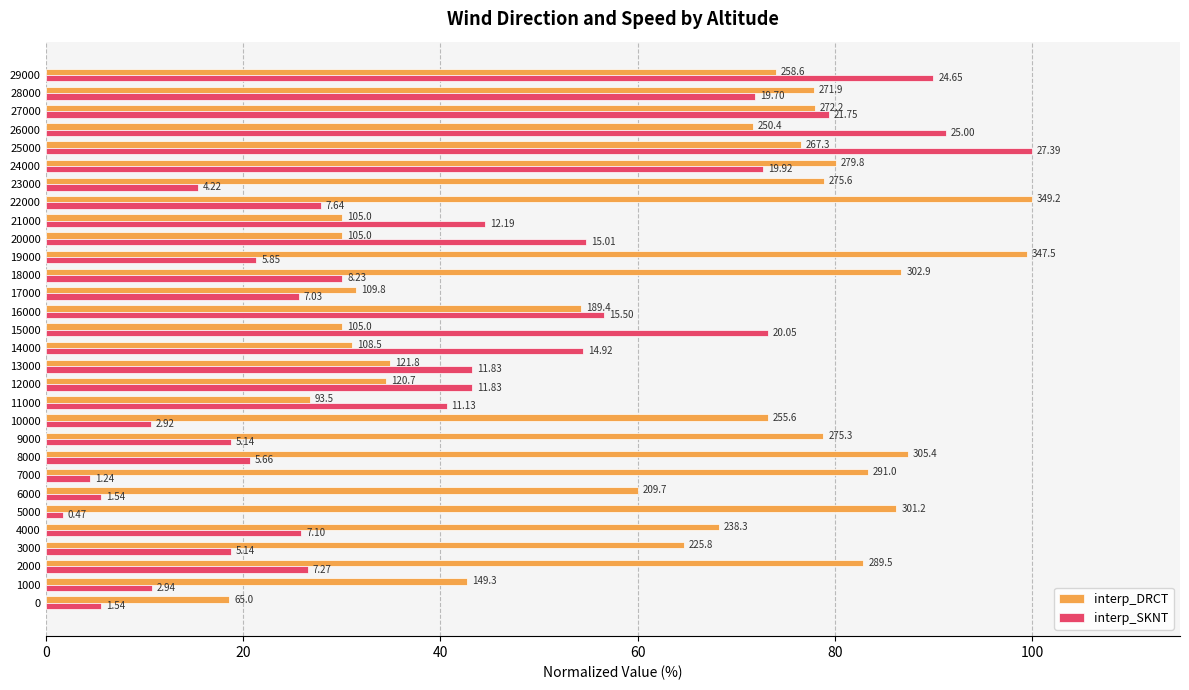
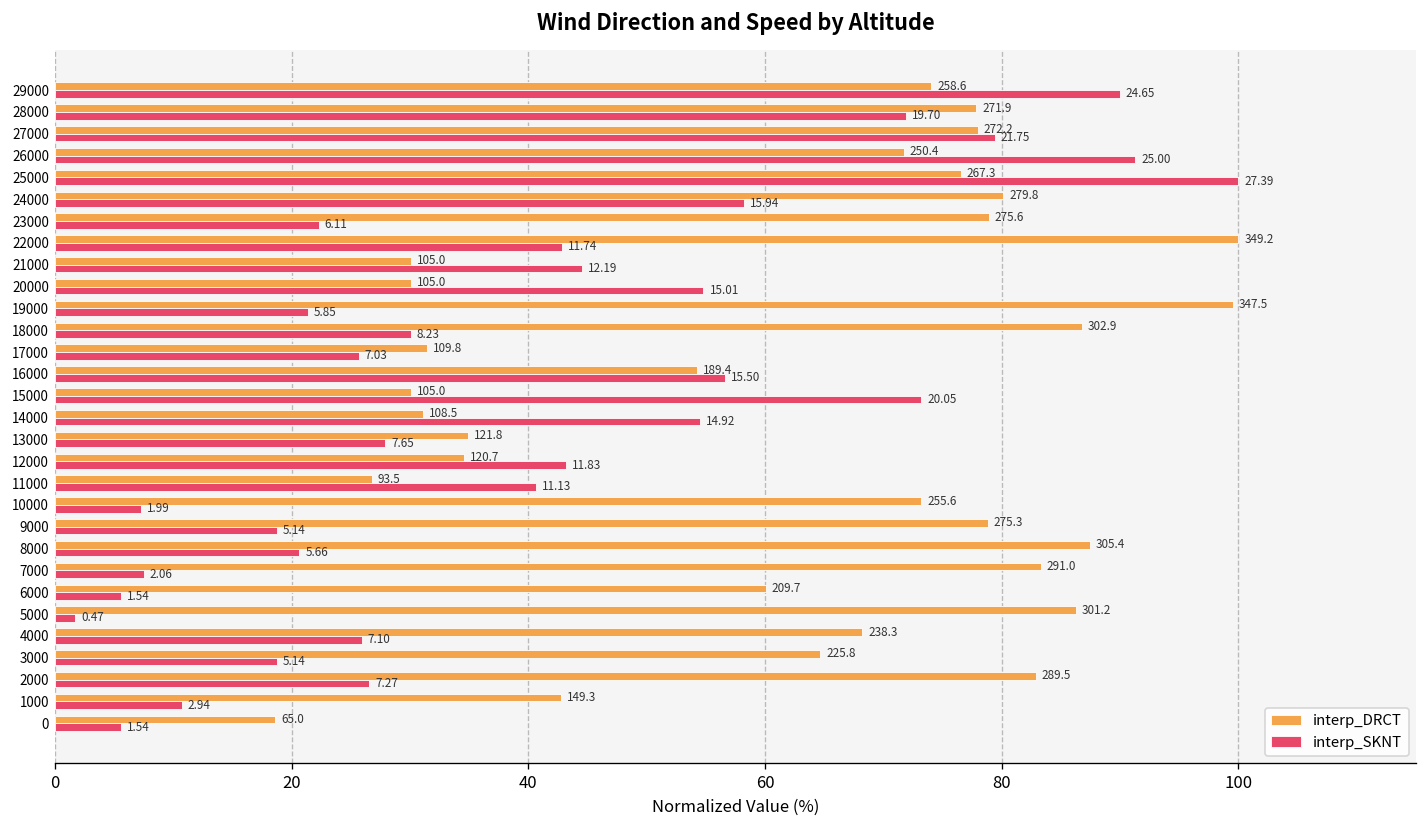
interp_SKNT, 24000: 19.92 -> 15.94
interp_SKNT, 23000: 4.22 -> 6.11
interp_SKNT, 22000: 7.64 -> 11.74
interp_SKNT, 13000: 11.83 -> 7.65
interp_SKNT, 10000: 2.92 -> 1.99
interp_SKNT, 7000: 1.24 -> 2.06
